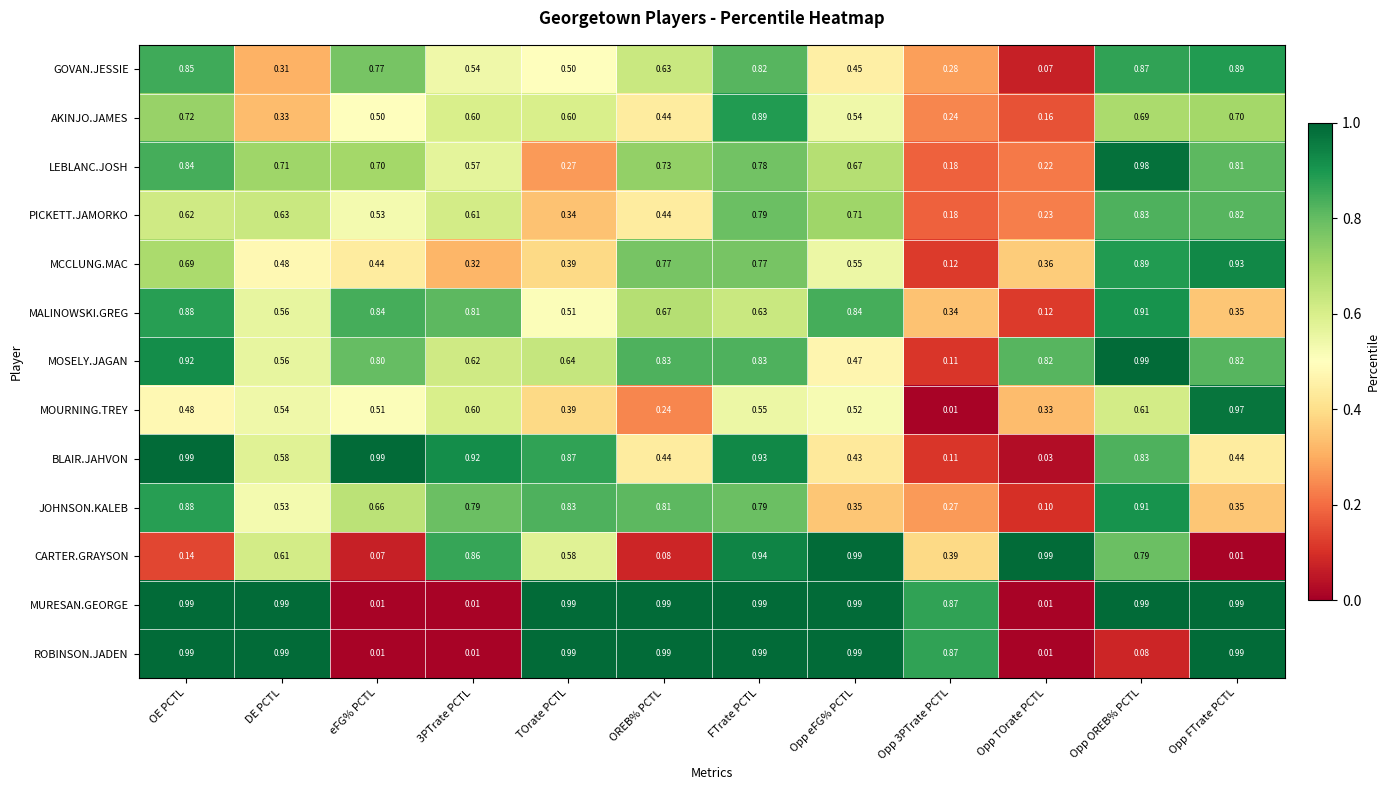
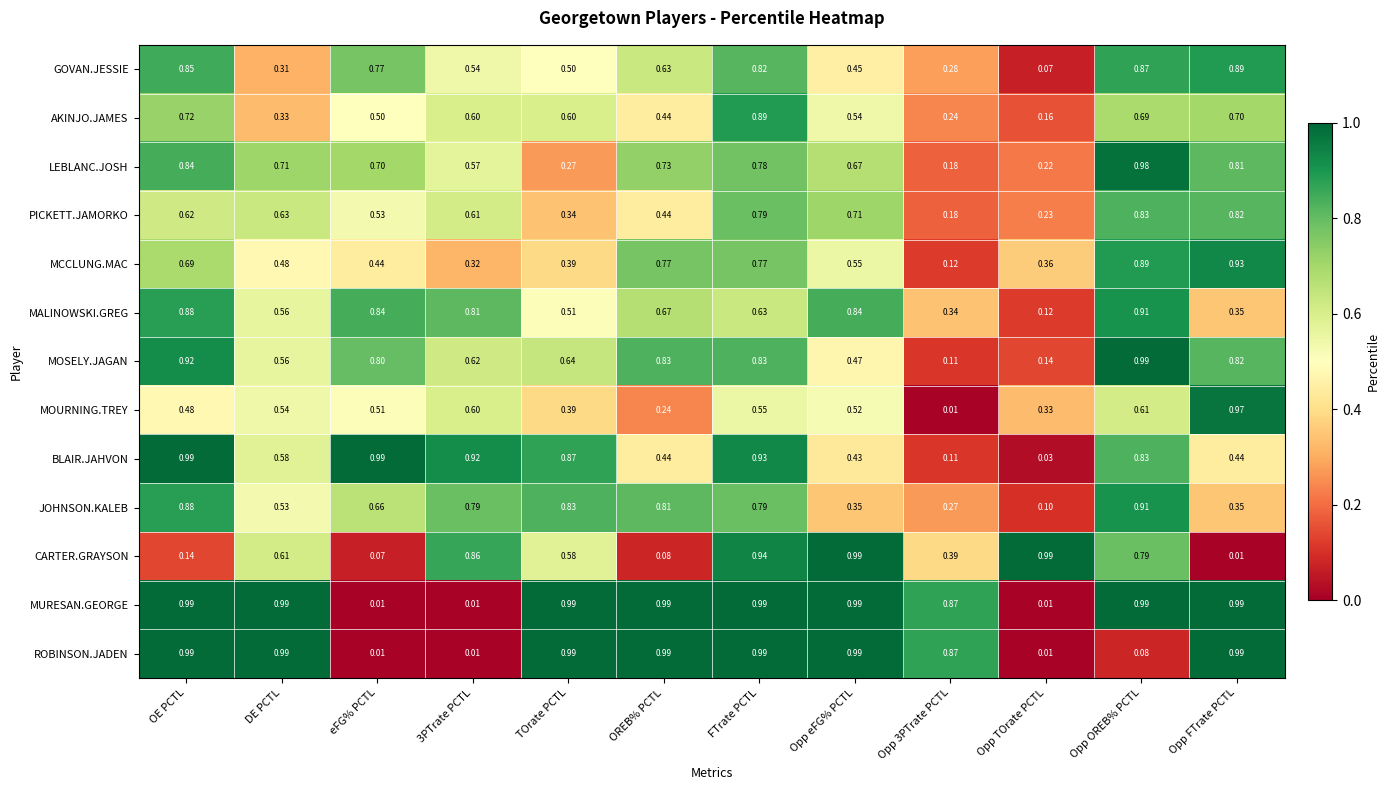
MOSELY.JAGAN, Opp TOrate PCTL: 0.82 -> 0.14
